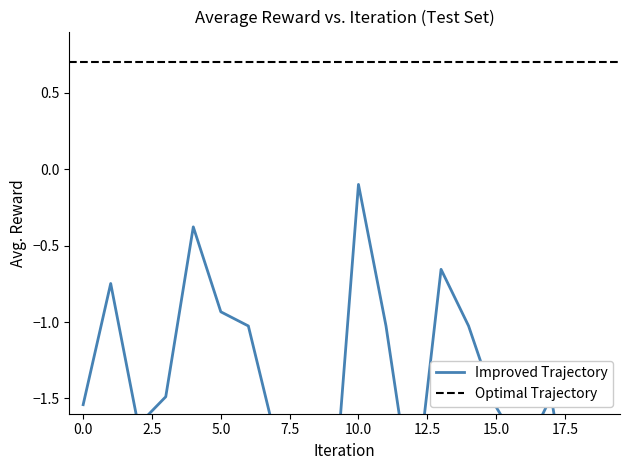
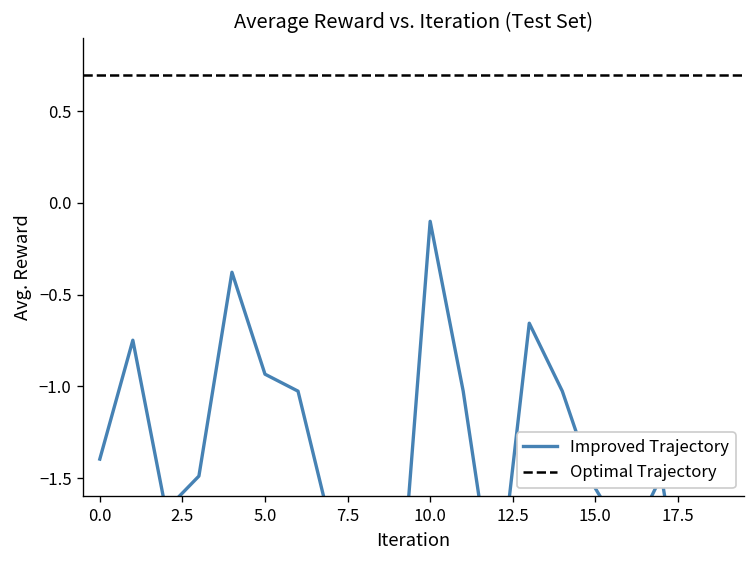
0.0: -1.54 -> -1.40
